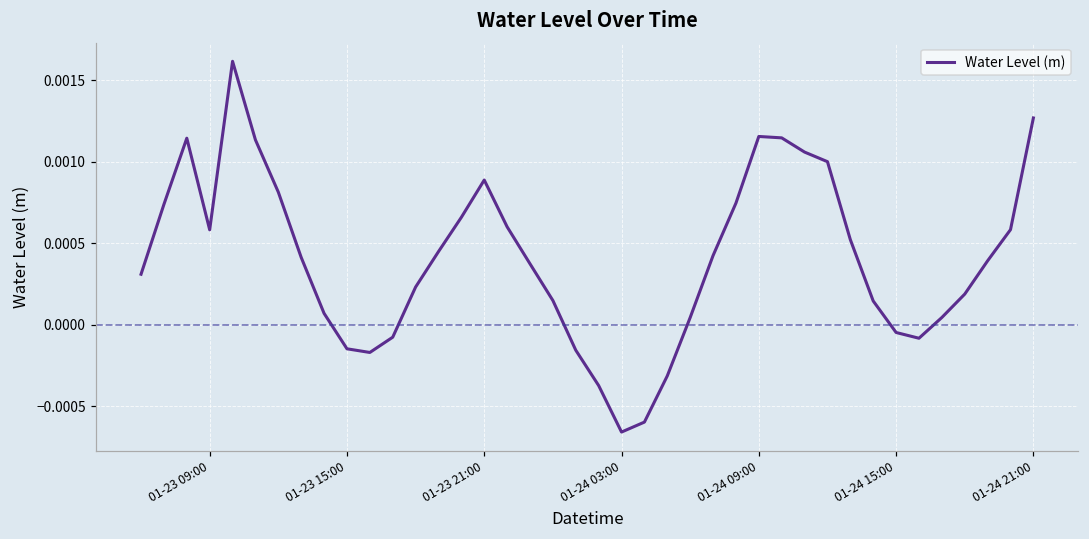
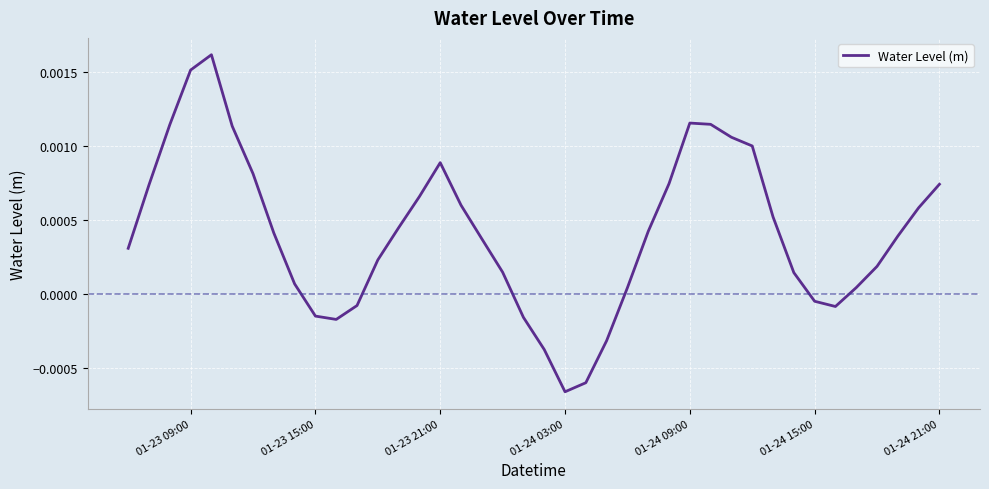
01-23 09:00: 0.00058 -> 0.00151
01-24 21:00: 0.00127 -> 0.00074
